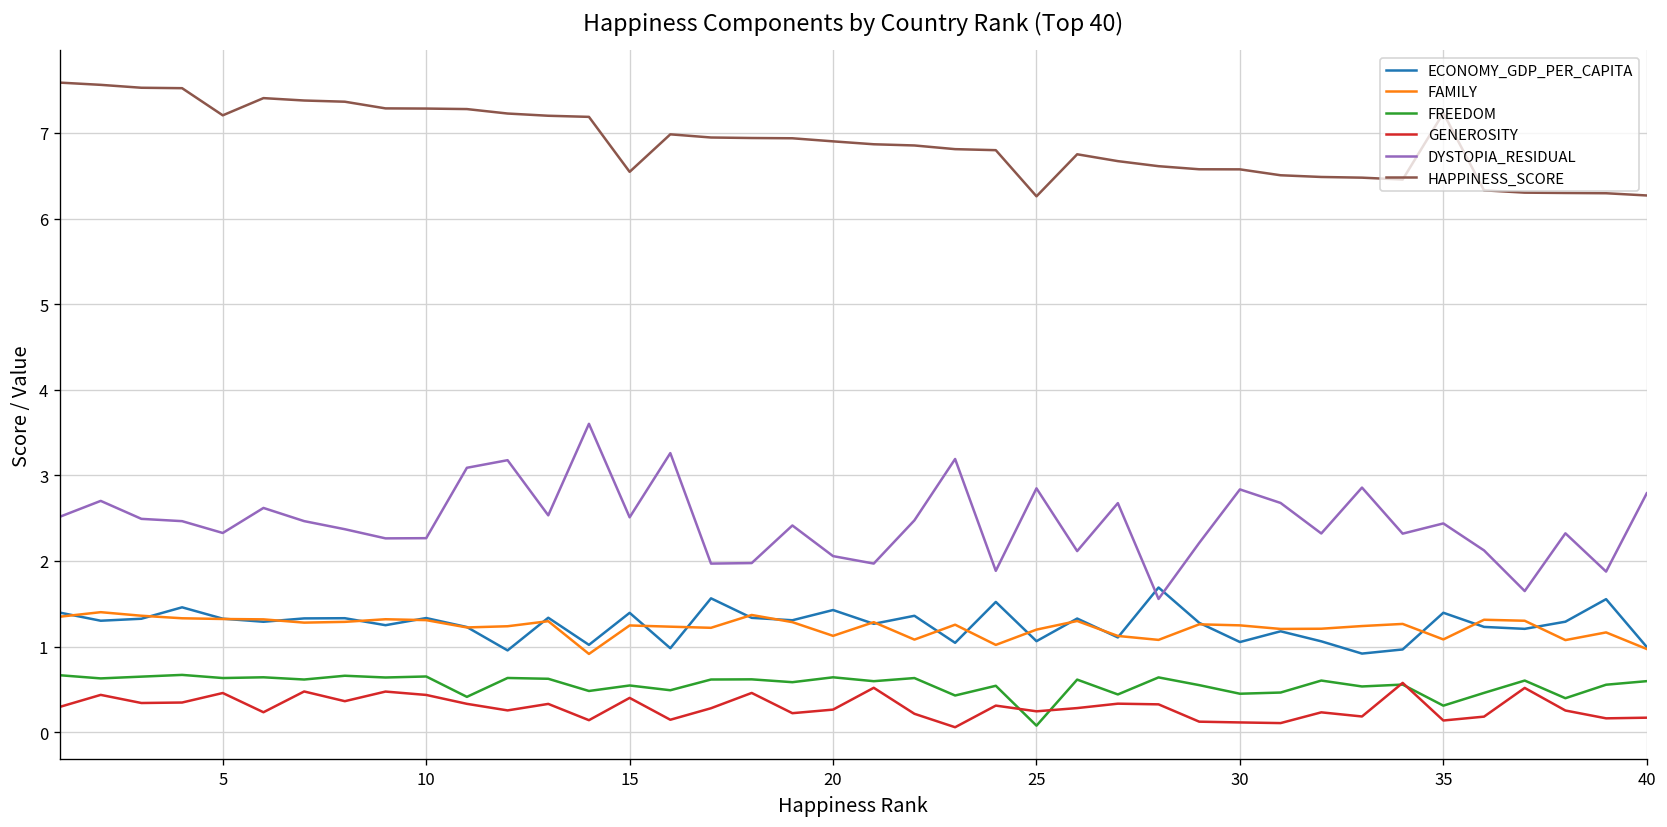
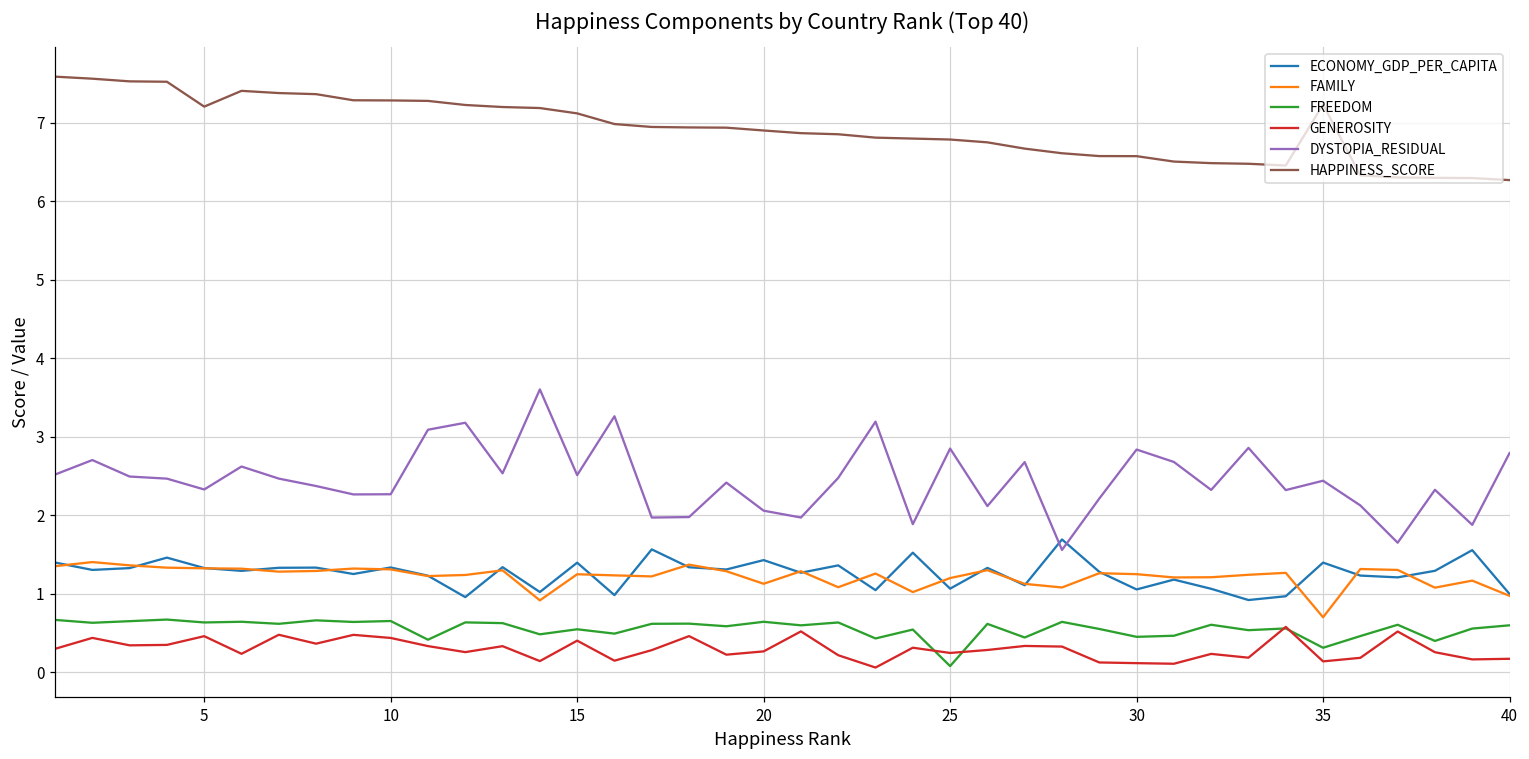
HAPPINESS_SCORE, 15: 6.5 -> 7.1
HAPPINESS_SCORE, 25: 6.3 -> 6.8
FAMILY, 35: 1.1 -> 0.7
